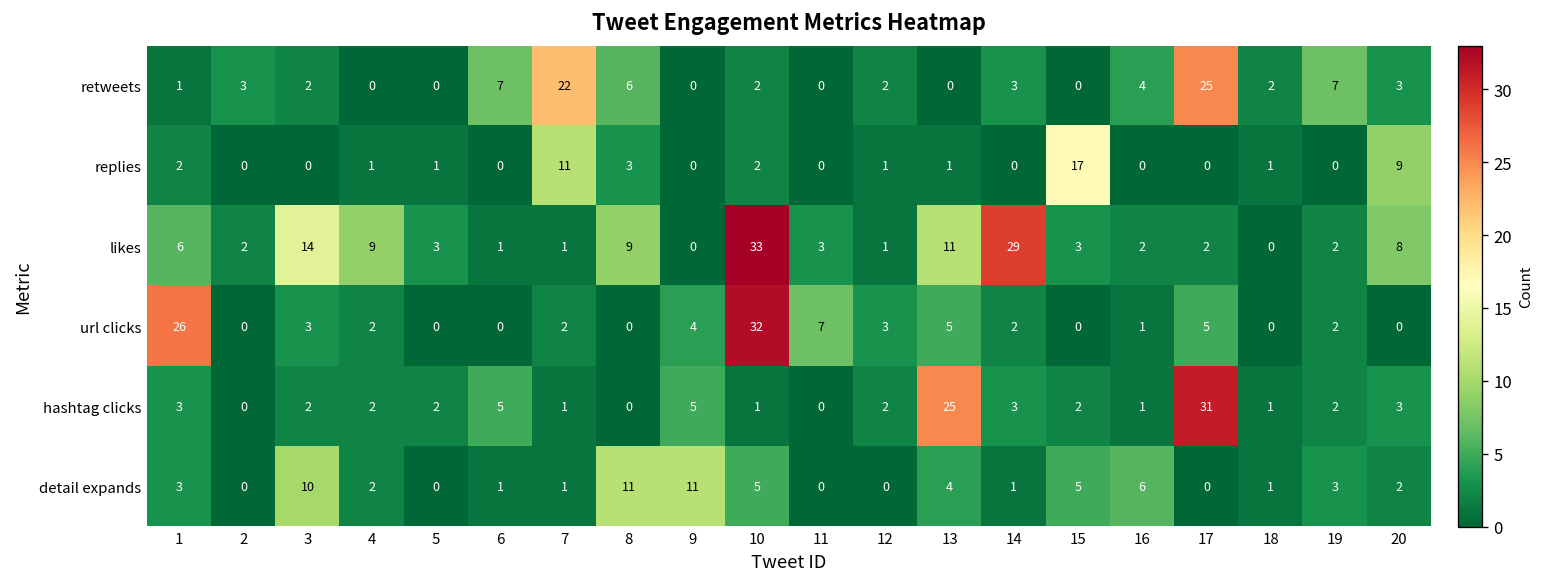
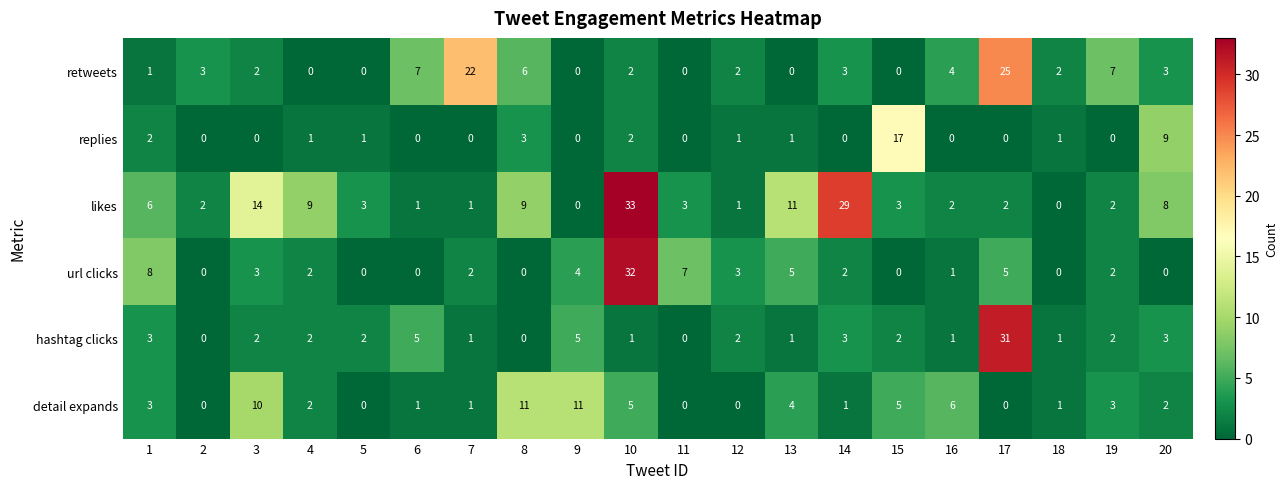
replies, 7: 11 -> 0
url clicks, 1: 26 -> 8
hashtag clicks, 13: 25 -> 1
